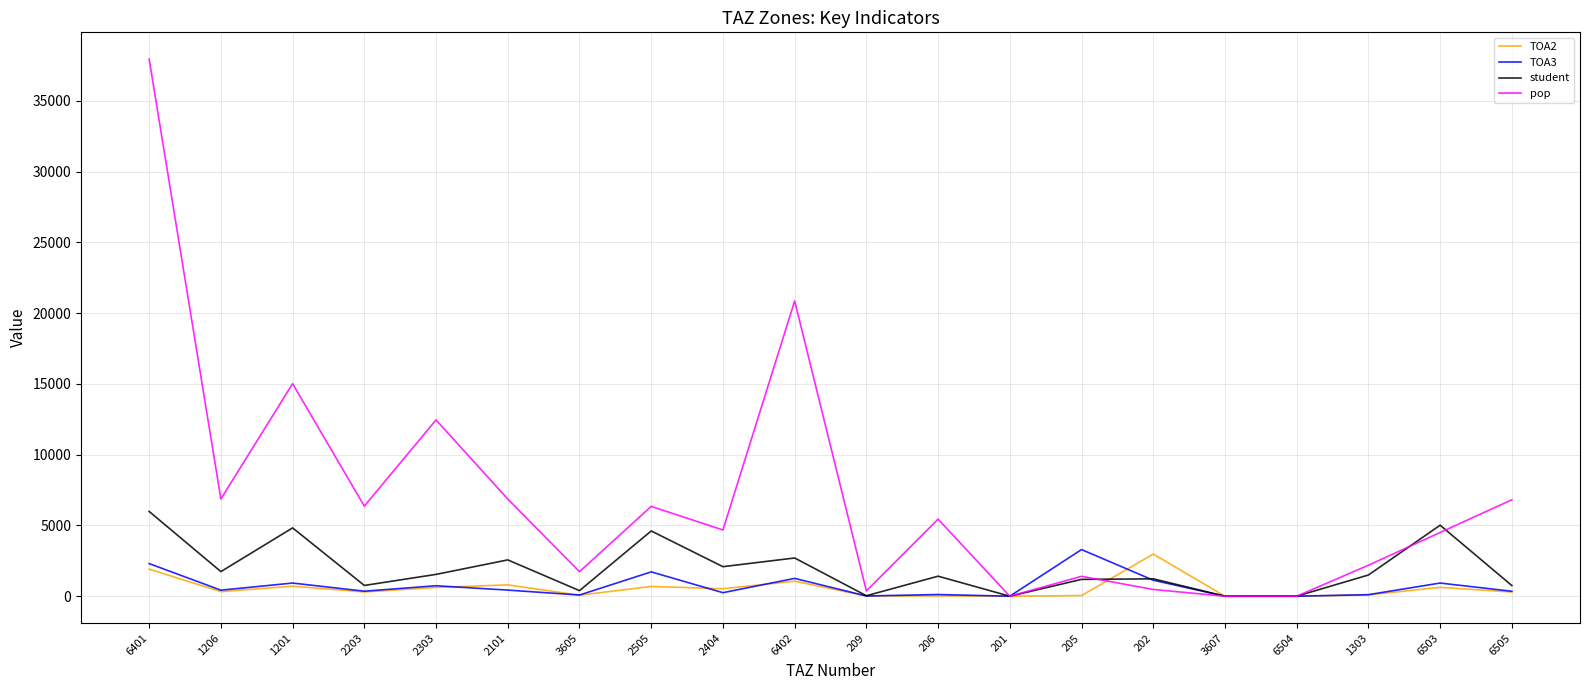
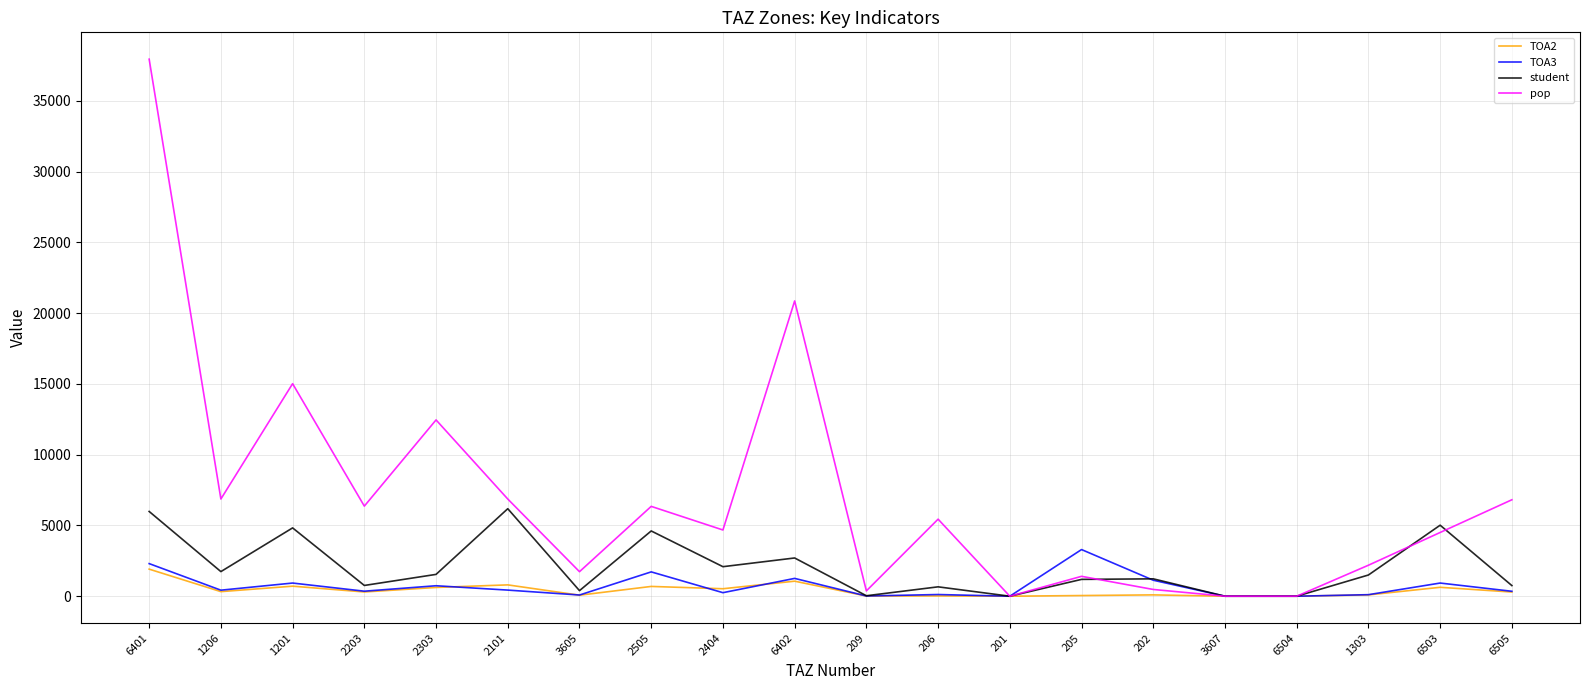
student, 2101: 2600 -> 6200
student, 206: 1400 -> 700
TOA2, 202: 3000 -> 100
